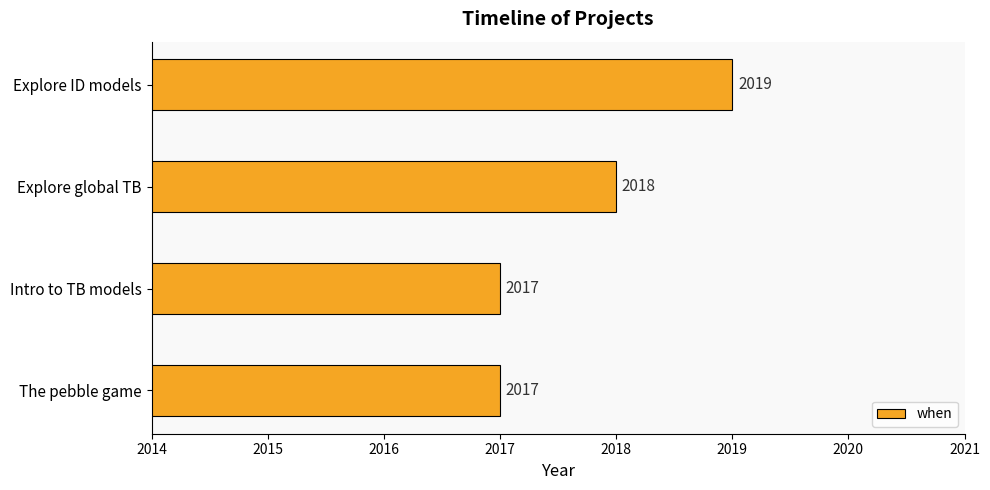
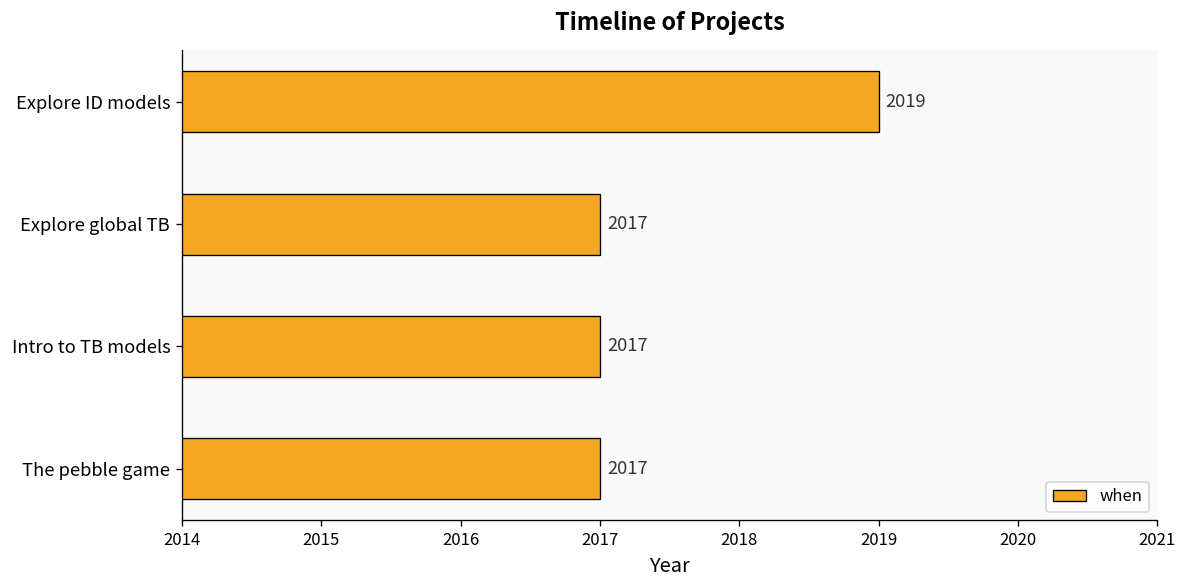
Explore global TB: 2018 -> 2017
